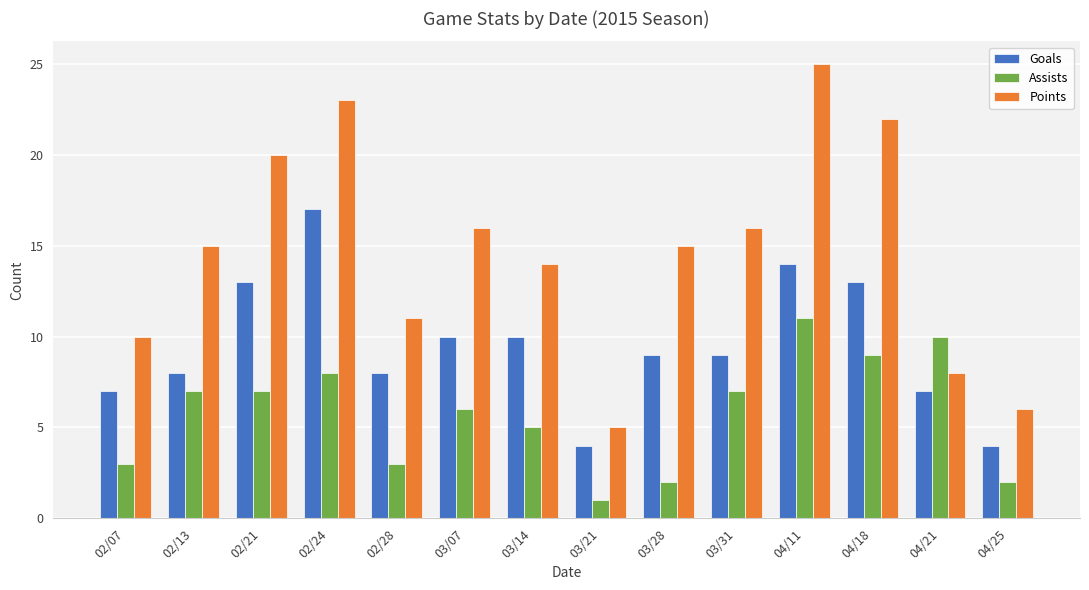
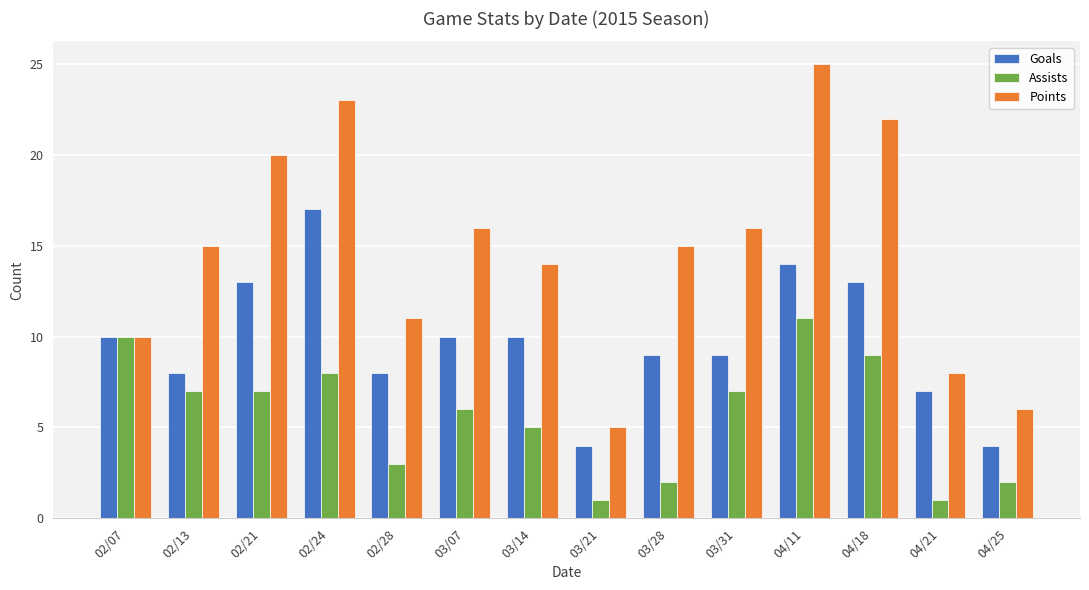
Goals, 02/07: 7 -> 10
Assists, 02/07: 3 -> 10
Assists, 04/21: 10 -> 1
